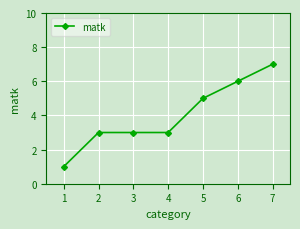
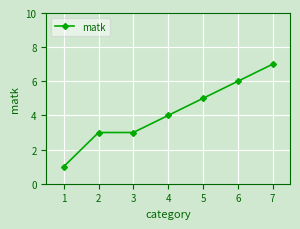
4: 3 -> 4
